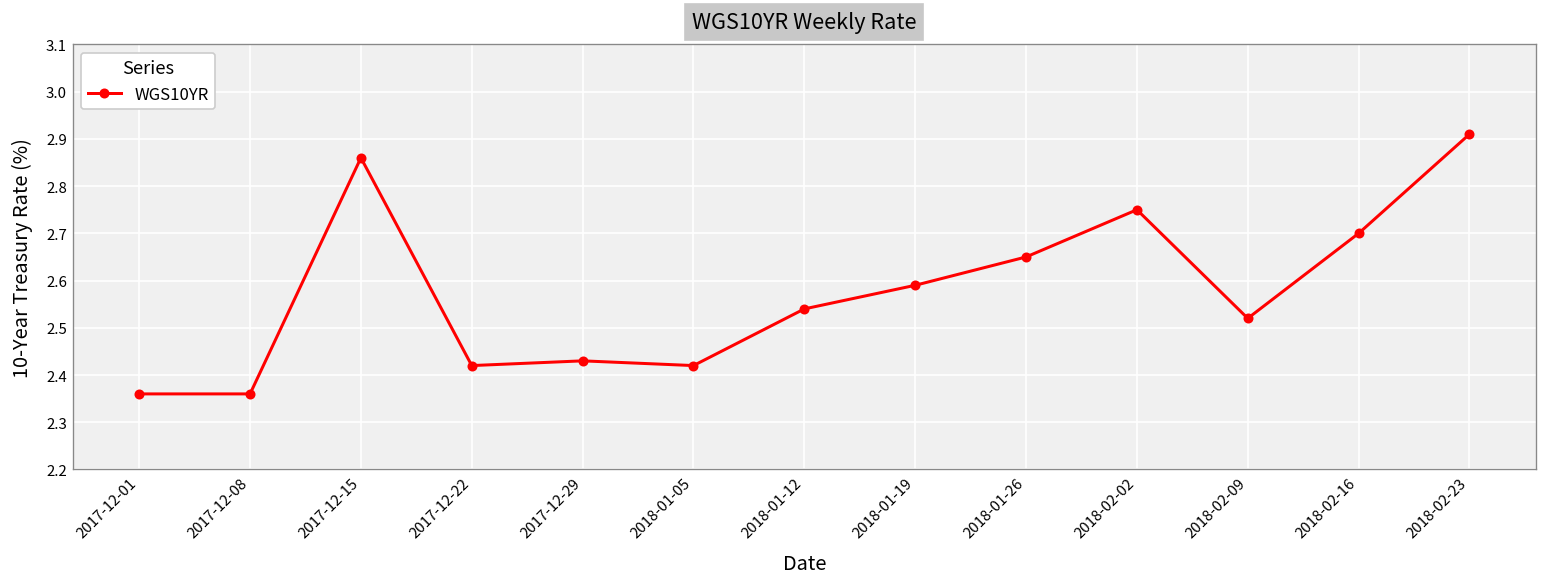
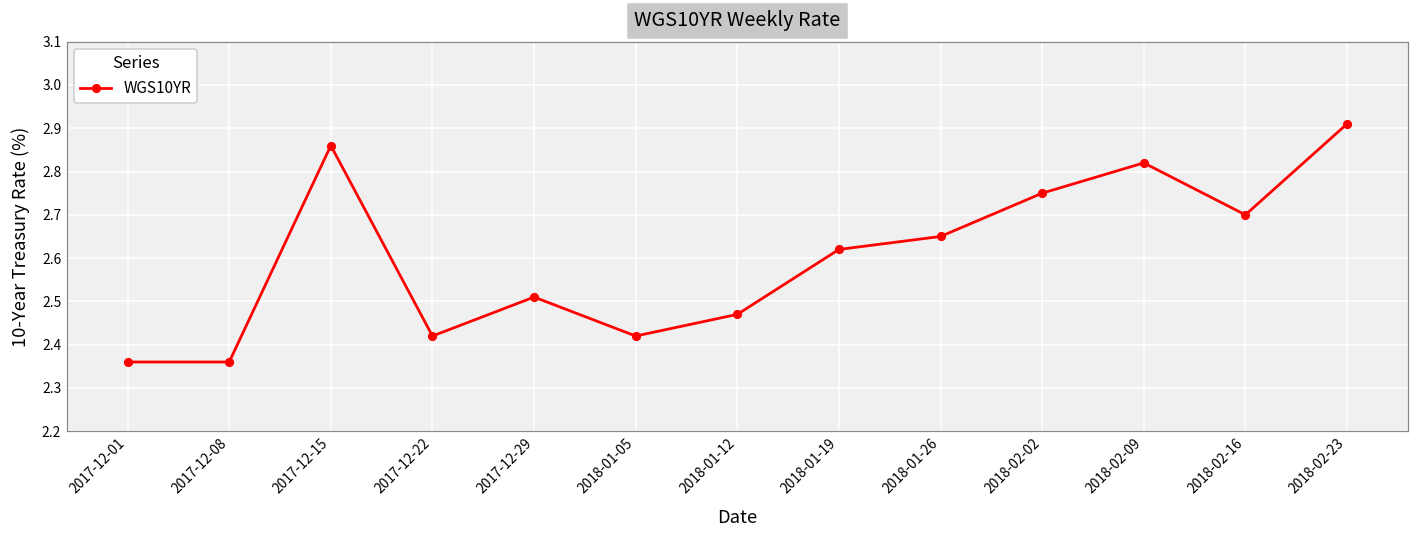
2017-12-29: 2.43 -> 2.51
2018-01-12: 2.54 -> 2.47
2018-01-19: 2.59 -> 2.62
2018-02-09: 2.52 -> 2.82
